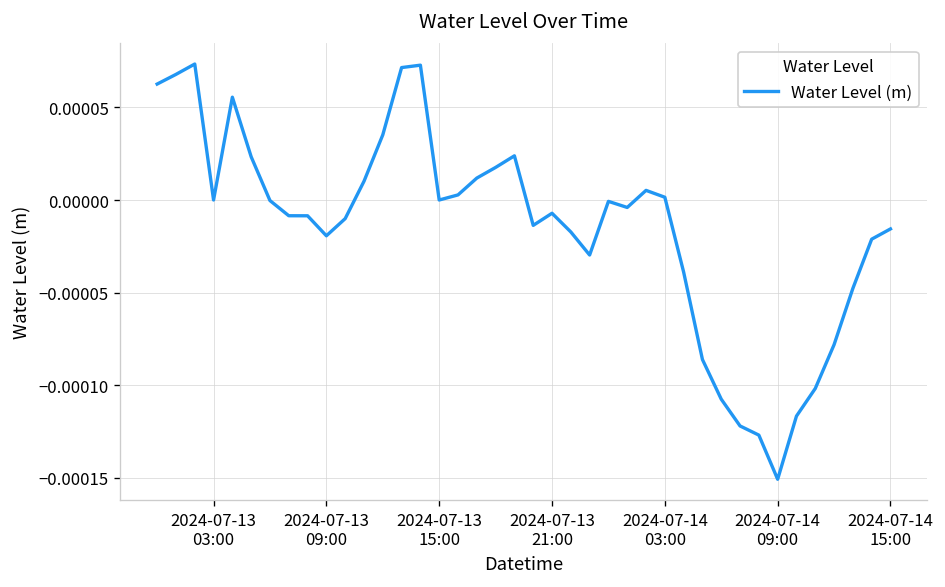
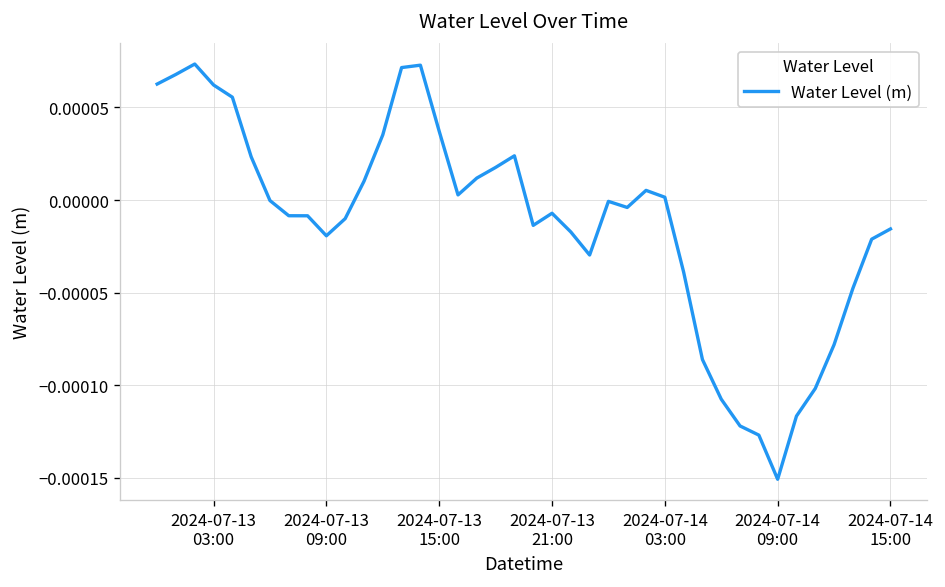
2024-07-13 03:00: 0.0000 -> 0.0001
2024-07-13 15:00: 0.00000 -> 0.00004
